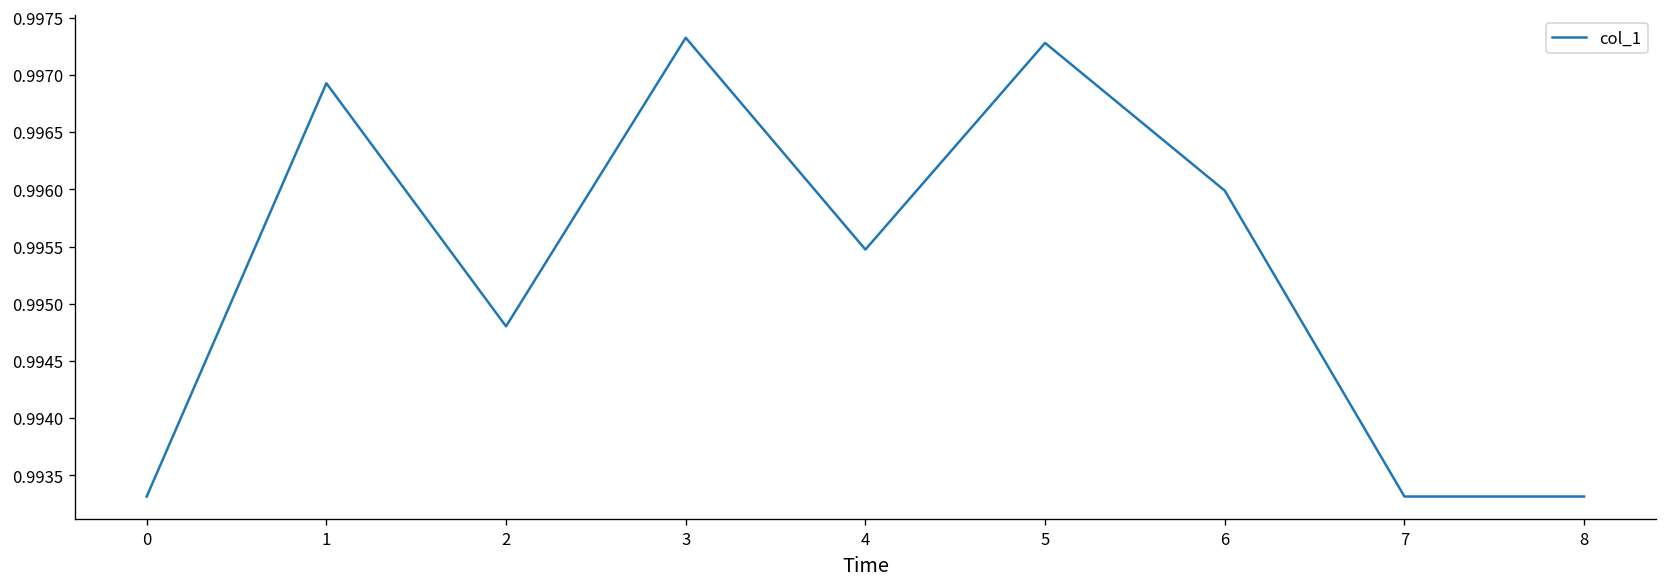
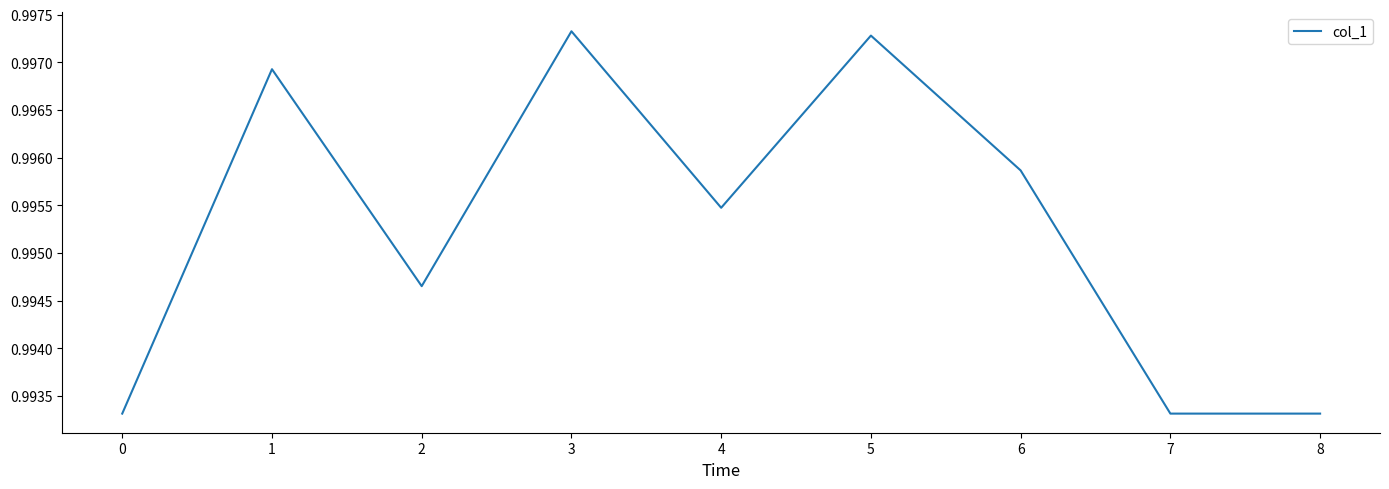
2: 0.9948 -> 0.9947
6: 0.9960 -> 0.9959
